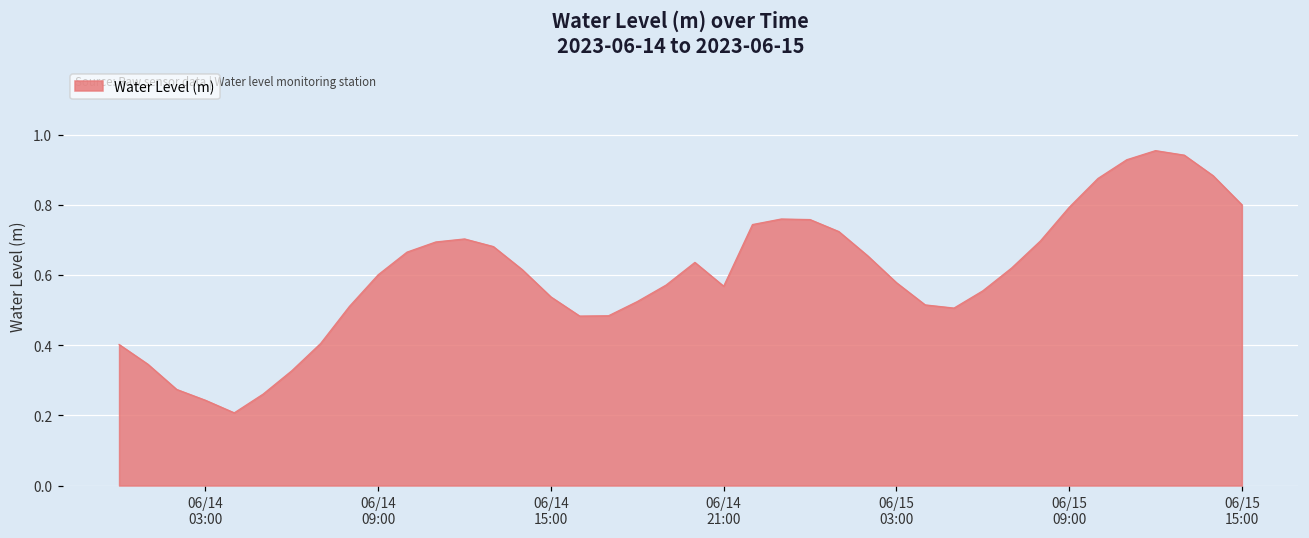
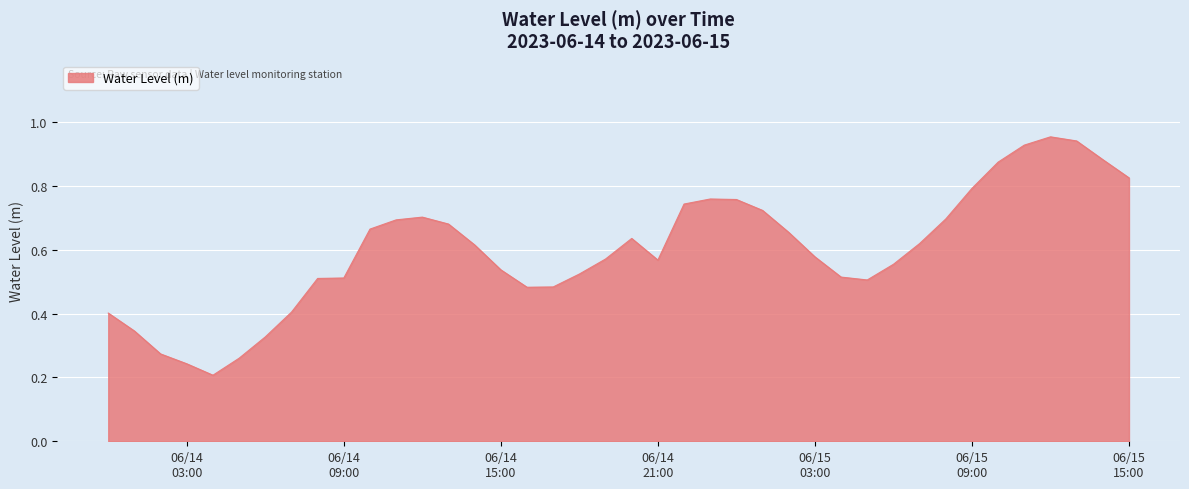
06/14 09:00: 0.60 -> 0.51
06/15 15:00: 0.80 -> 0.83
